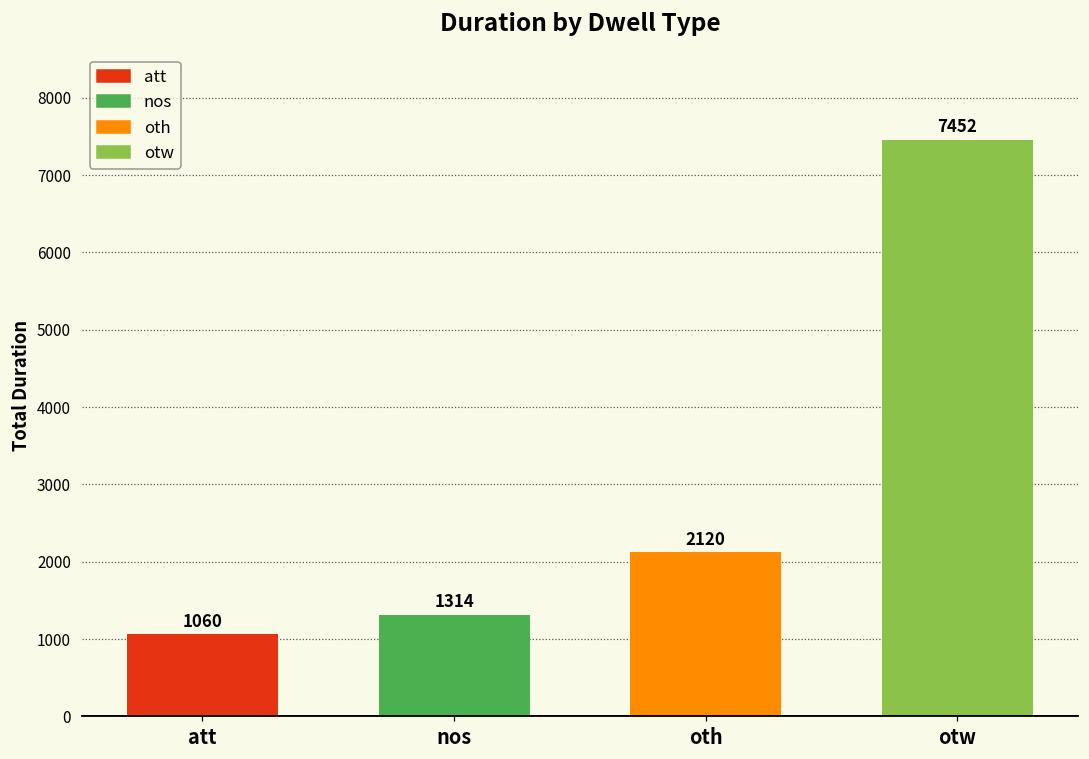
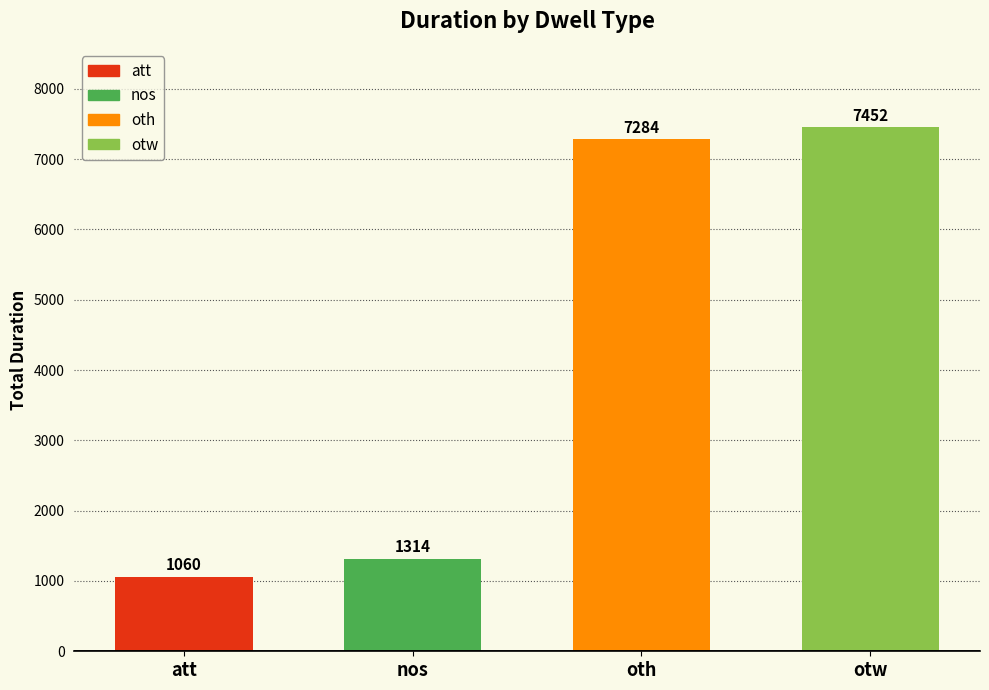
oth: 2120 -> 7284
